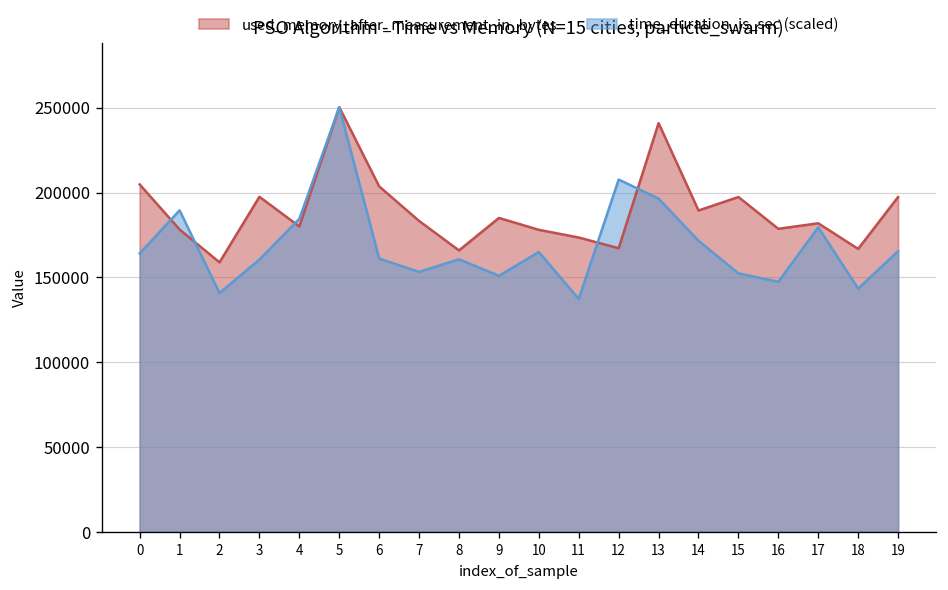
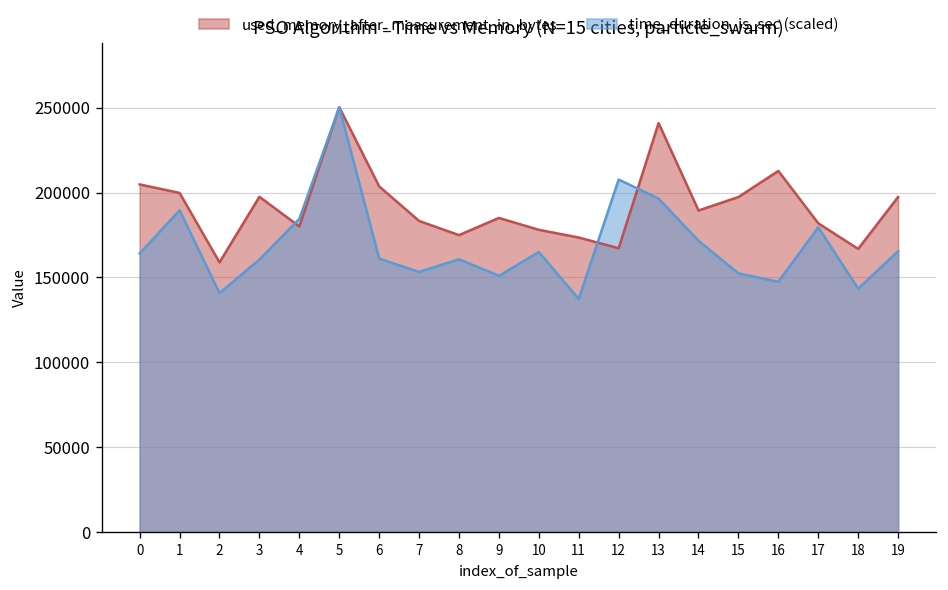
used_memory_after_measurement_in_bytes, 1: 178000 -> 200000
used_memory_after_measurement_in_bytes, 8: 166000 -> 175000
used_memory_after_measurement_in_bytes, 16: 179000 -> 213000
